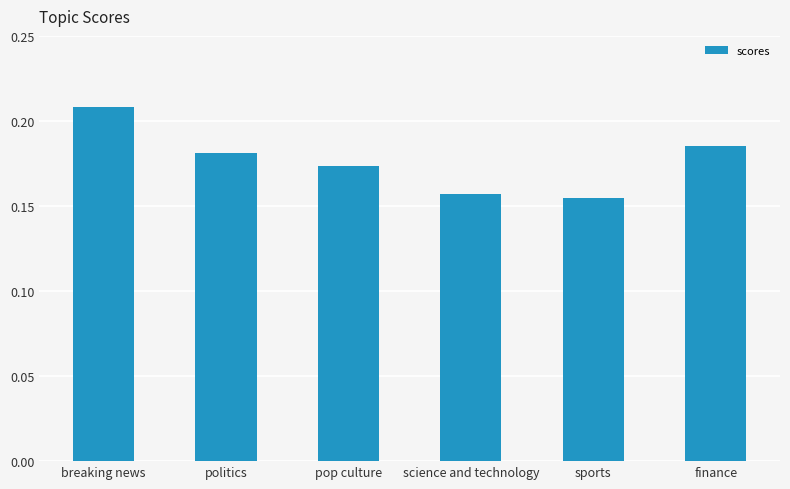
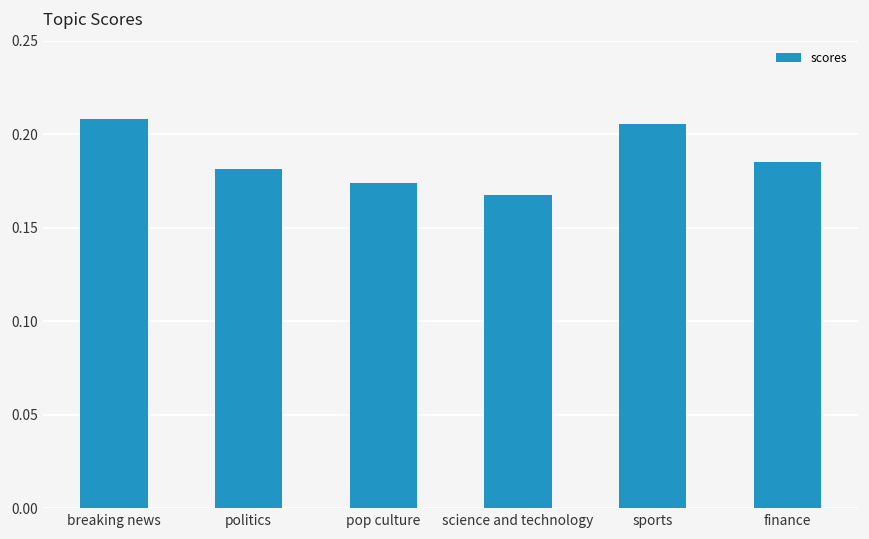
science and technology: 0.157 -> 0.168
sports: 0.155 -> 0.206
